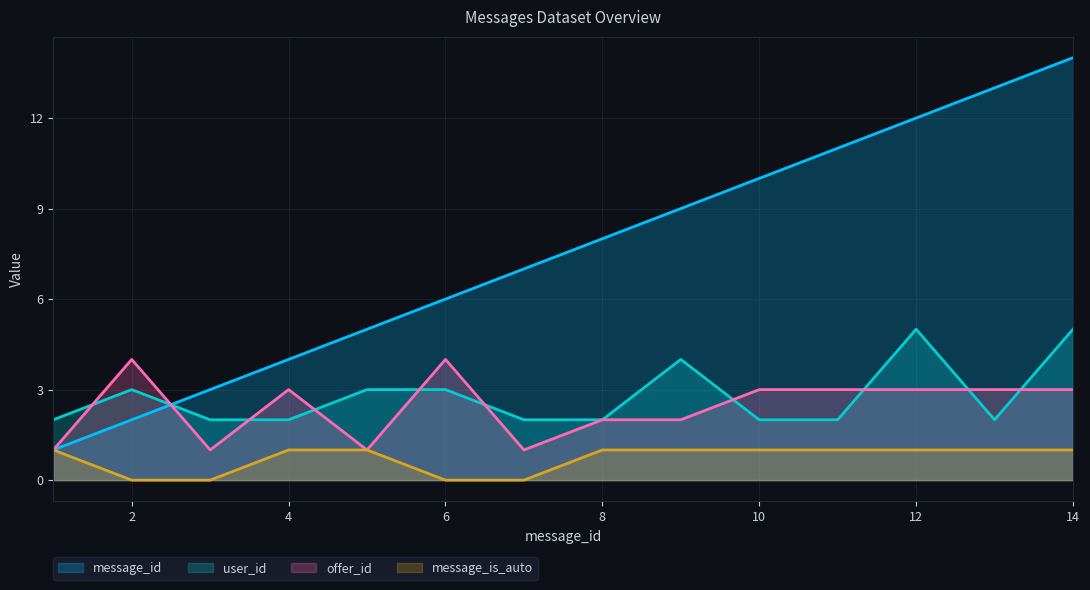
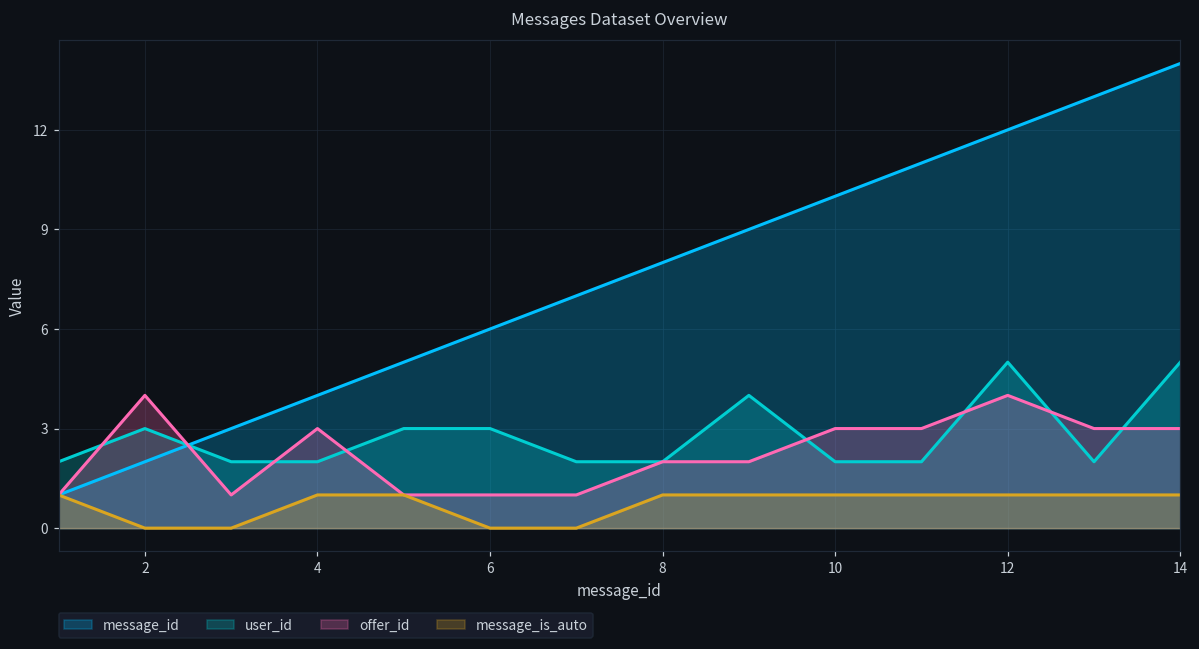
offer_id, 6: 4 -> 1
offer_id, 12: 3 -> 4
